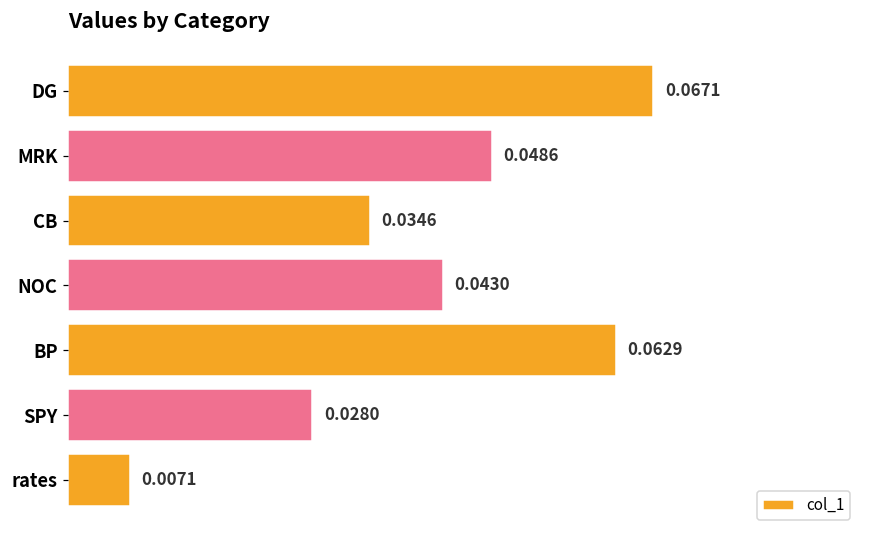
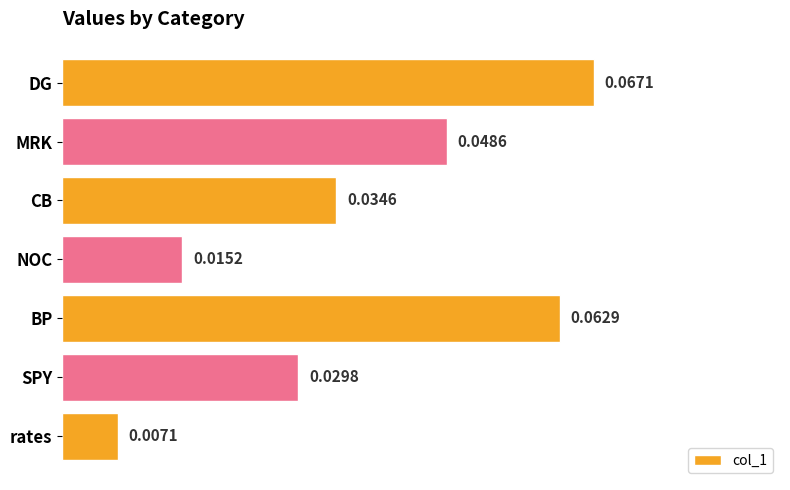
NOC: 0.0430 -> 0.0152
SPY: 0.0280 -> 0.0298
